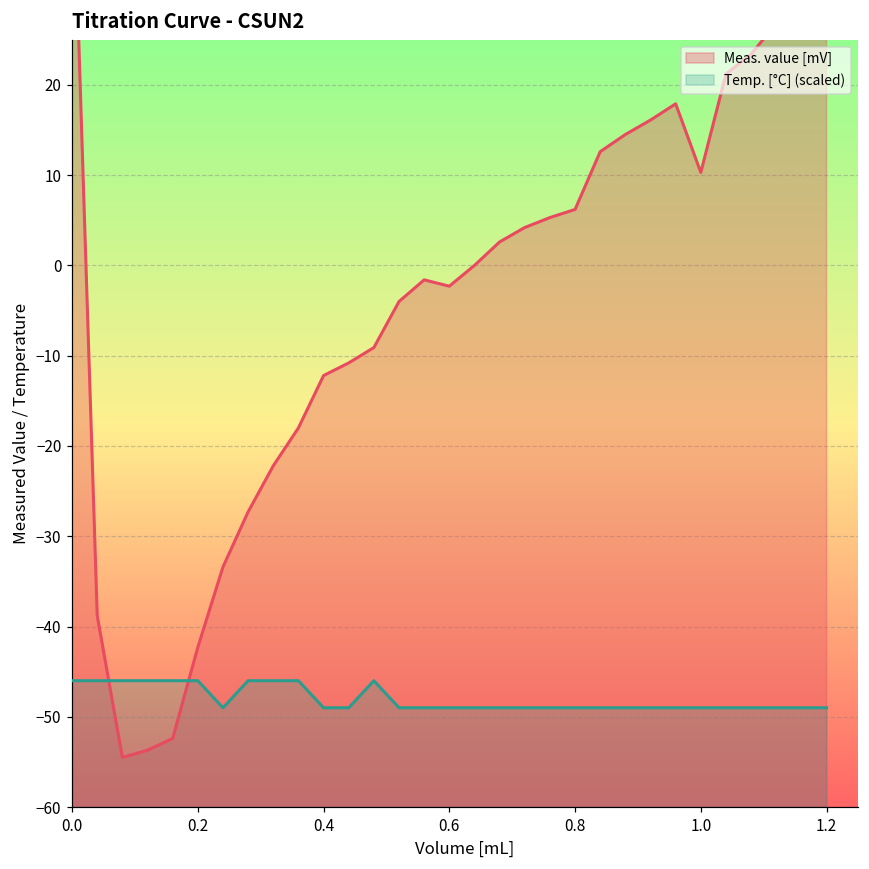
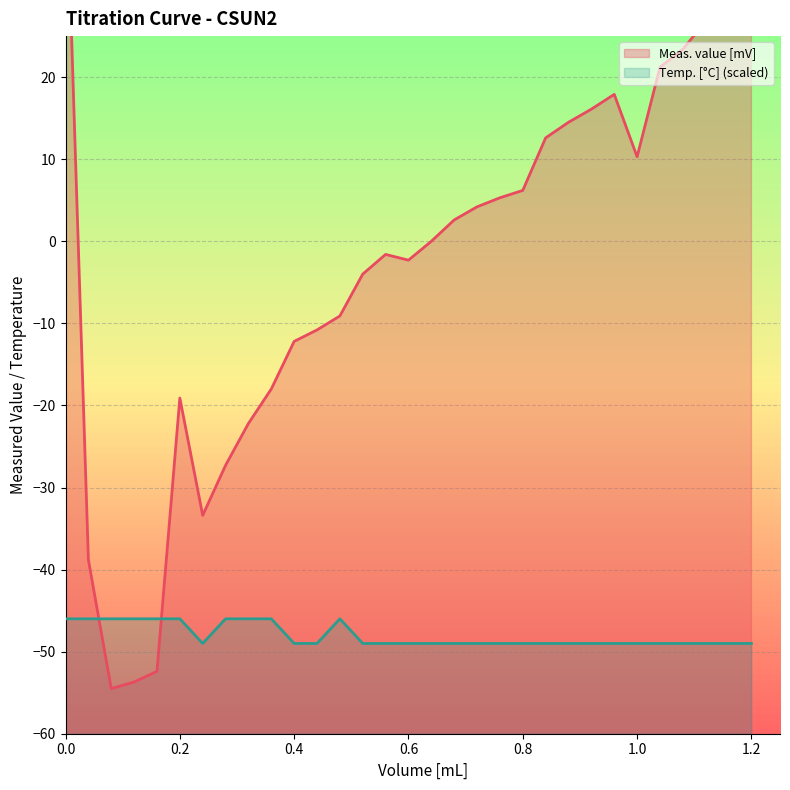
Meas. value [mV], 0.2: -42 -> -19
